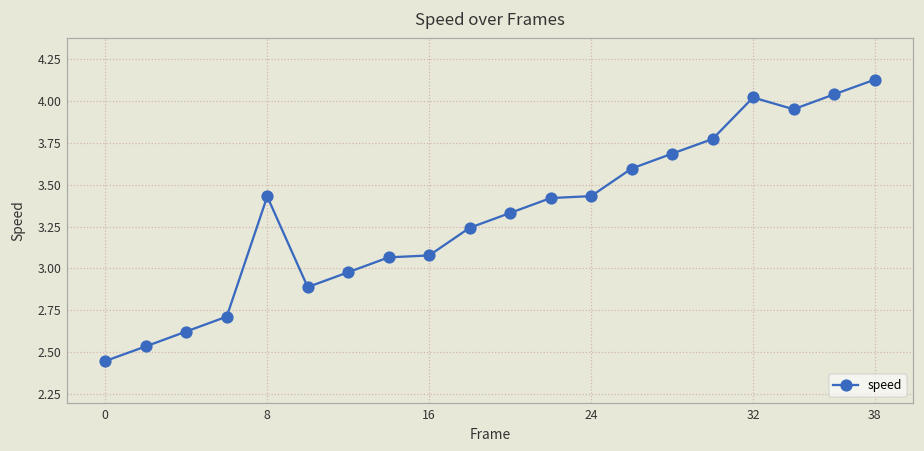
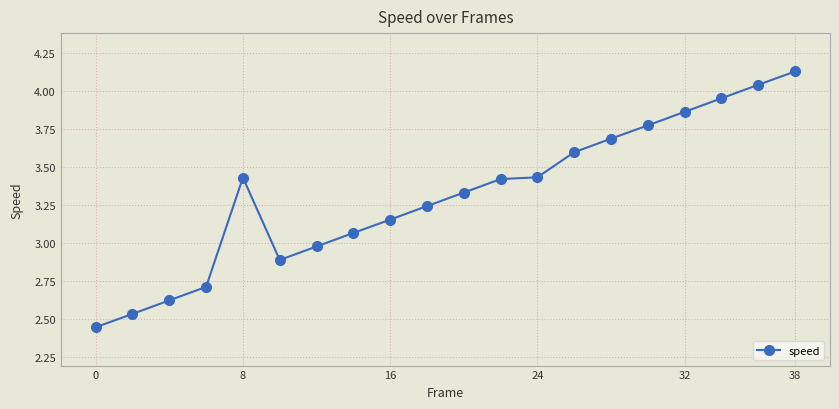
16: 3.08 -> 3.15
32: 4.02 -> 3.86
